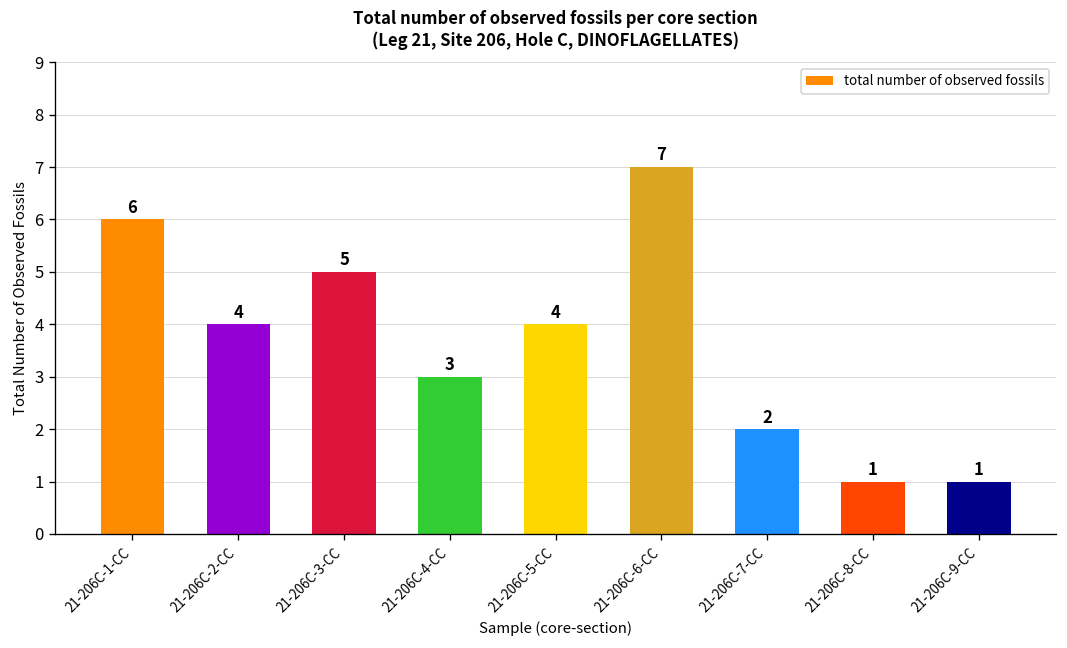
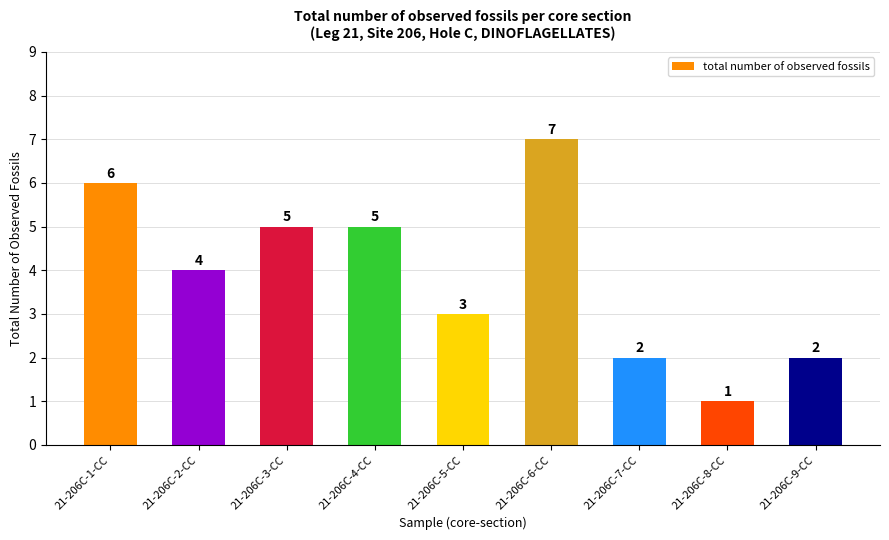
21-206C-4-CC: 3 -> 5
21-206C-5-CC: 4 -> 3
21-206C-9-CC: 1 -> 2
